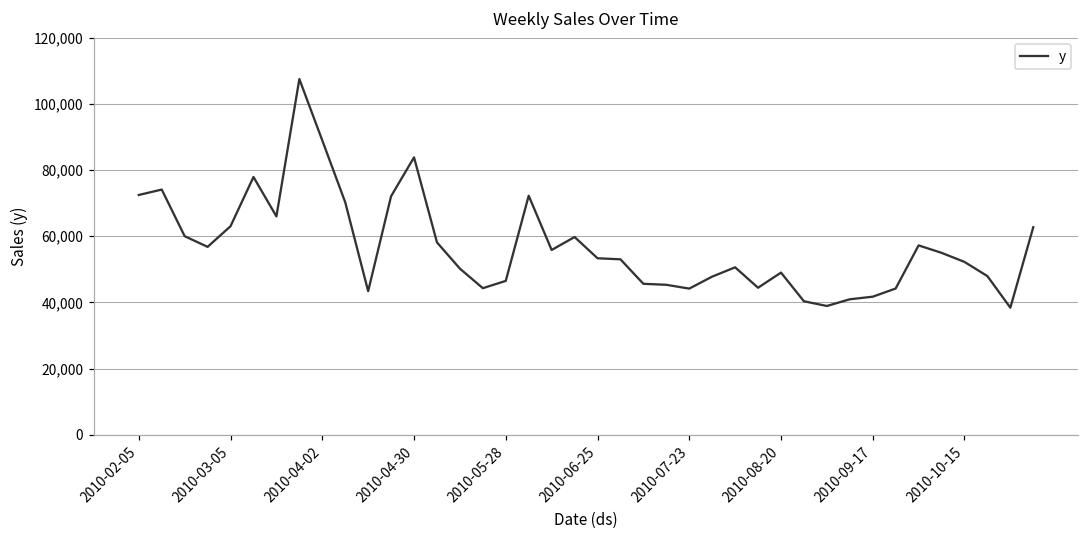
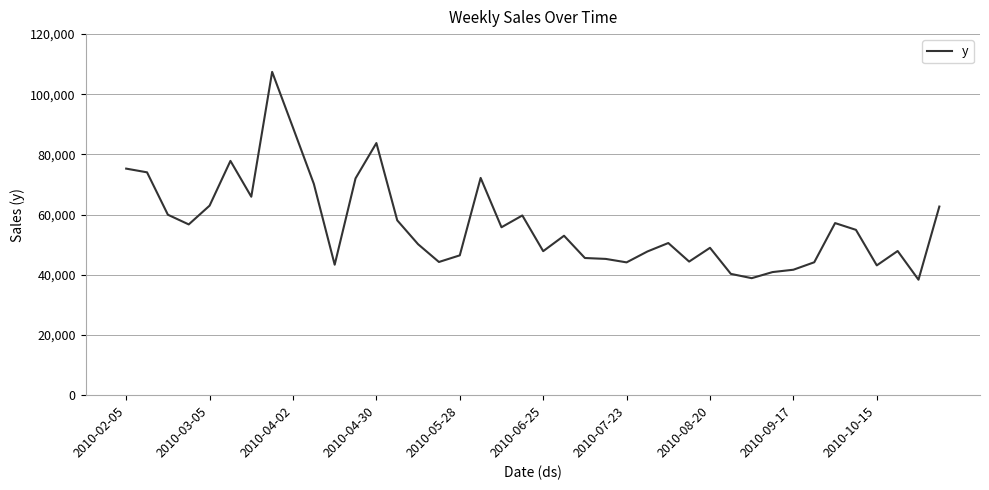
2010-02-05: 72,000 -> 75,000
2010-06-25: 53,000 -> 48,000
2010-10-15: 52,000 -> 43,000
